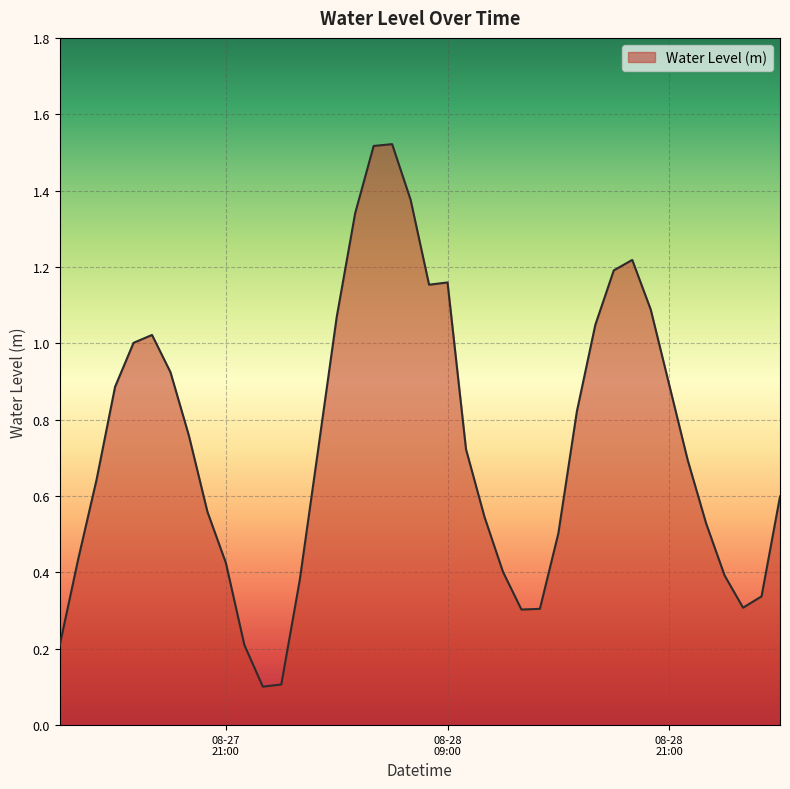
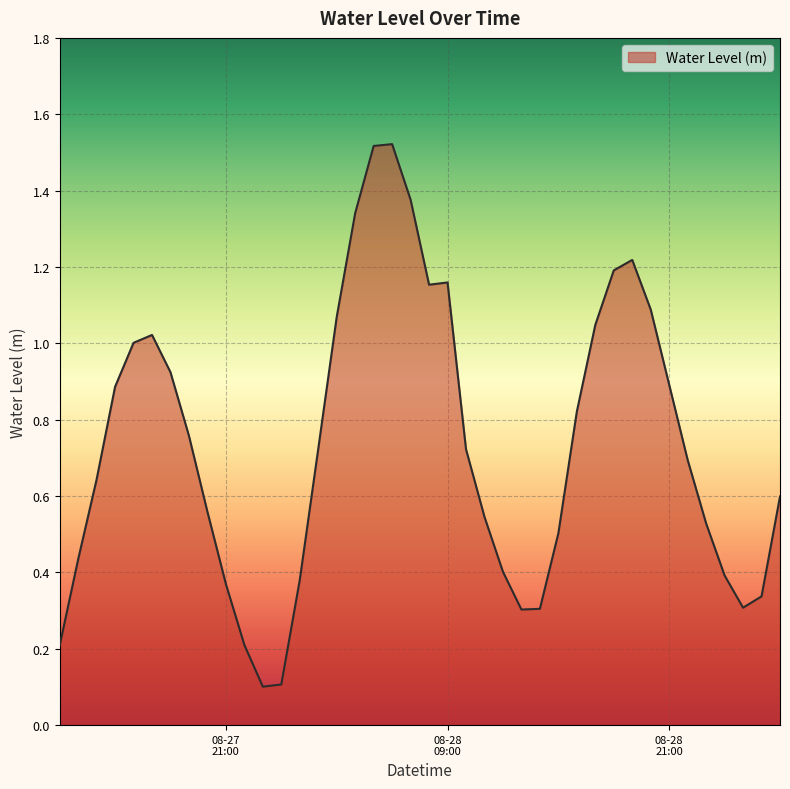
08-27 21:00: 0.42 -> 0.37
